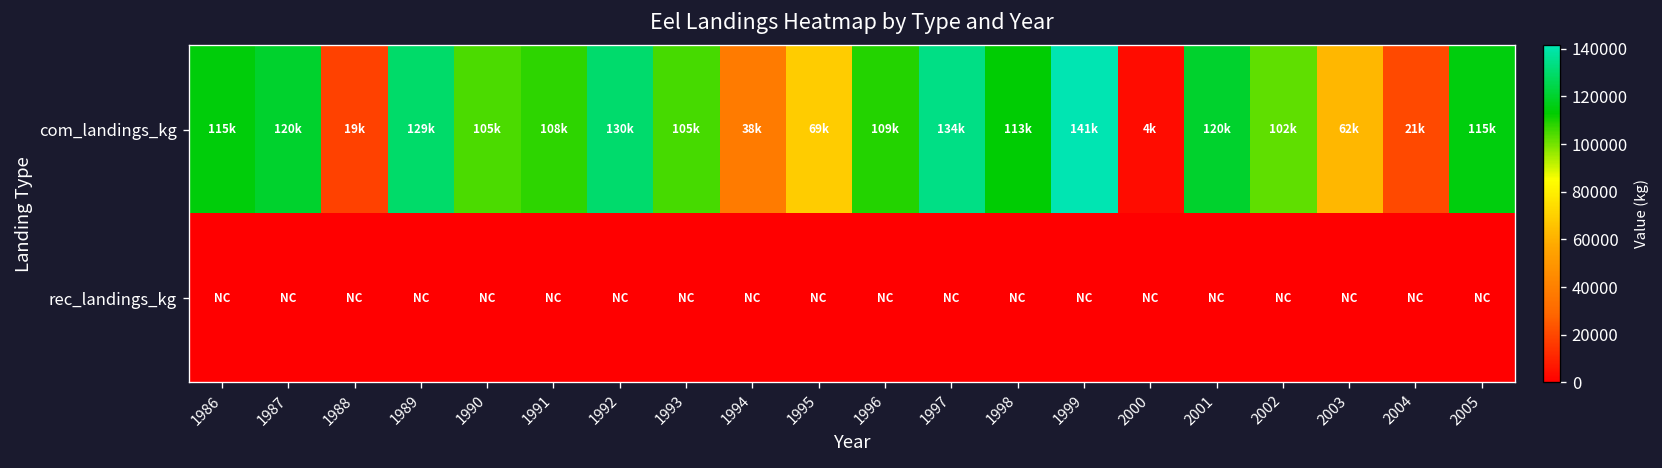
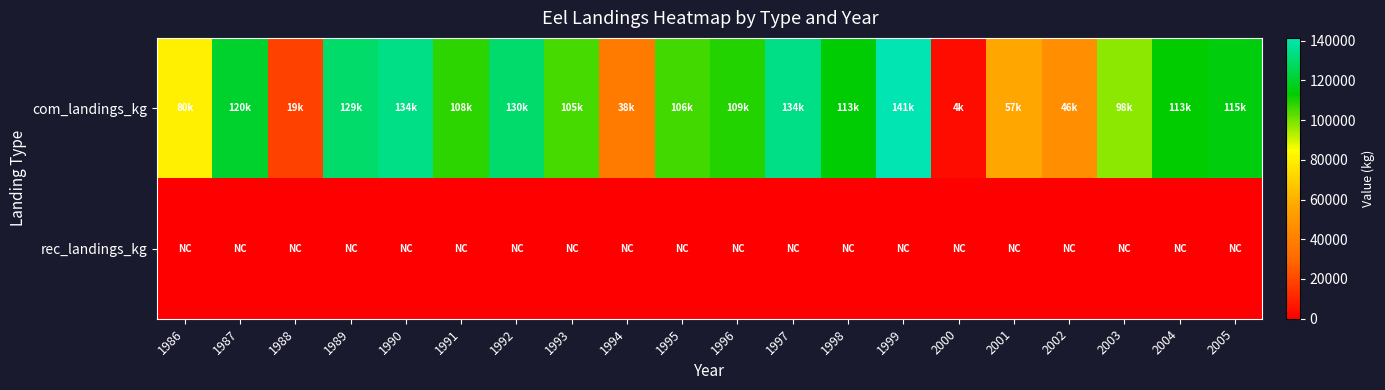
com_landings_kg, 1986: 115k -> 80k
com_landings_kg, 1990: 105k -> 134k
com_landings_kg, 1995: 69k -> 106k
com_landings_kg, 2001: 120k -> 57k
com_landings_kg, 2002: 102k -> 46k
com_landings_kg, 2003: 62k -> 98k
com_landings_kg, 2004: 21k -> 113k
